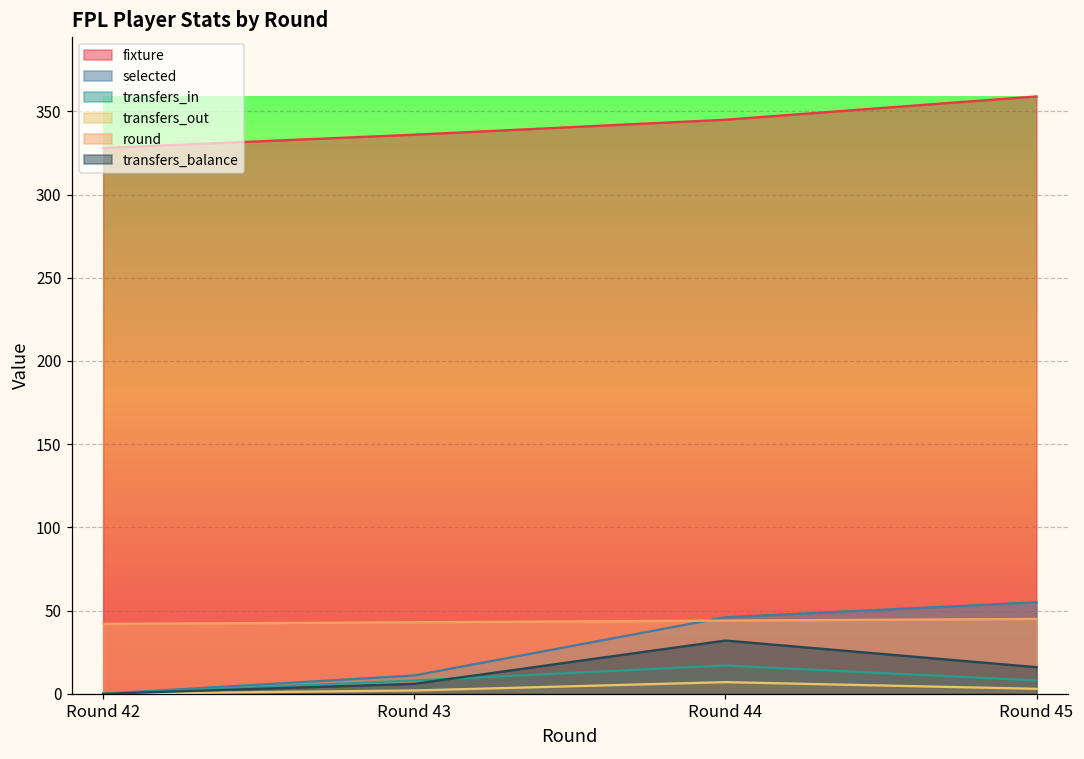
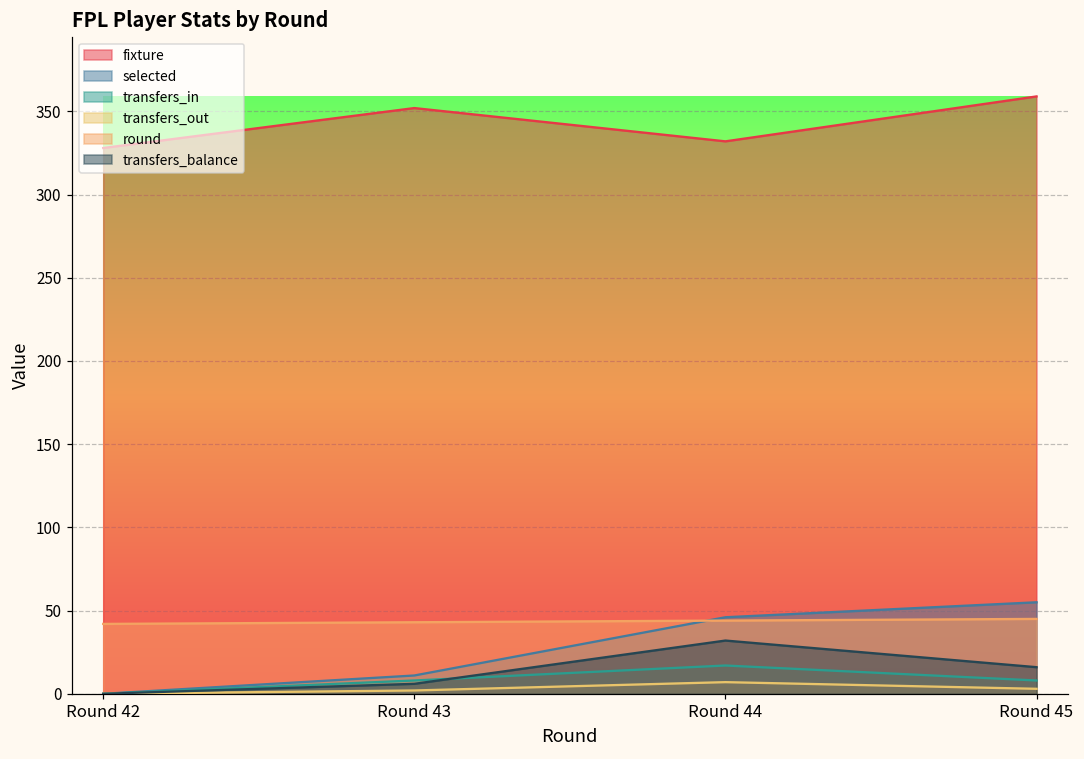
fixture, Round 43: 336 -> 352
fixture, Round 44: 345 -> 332
